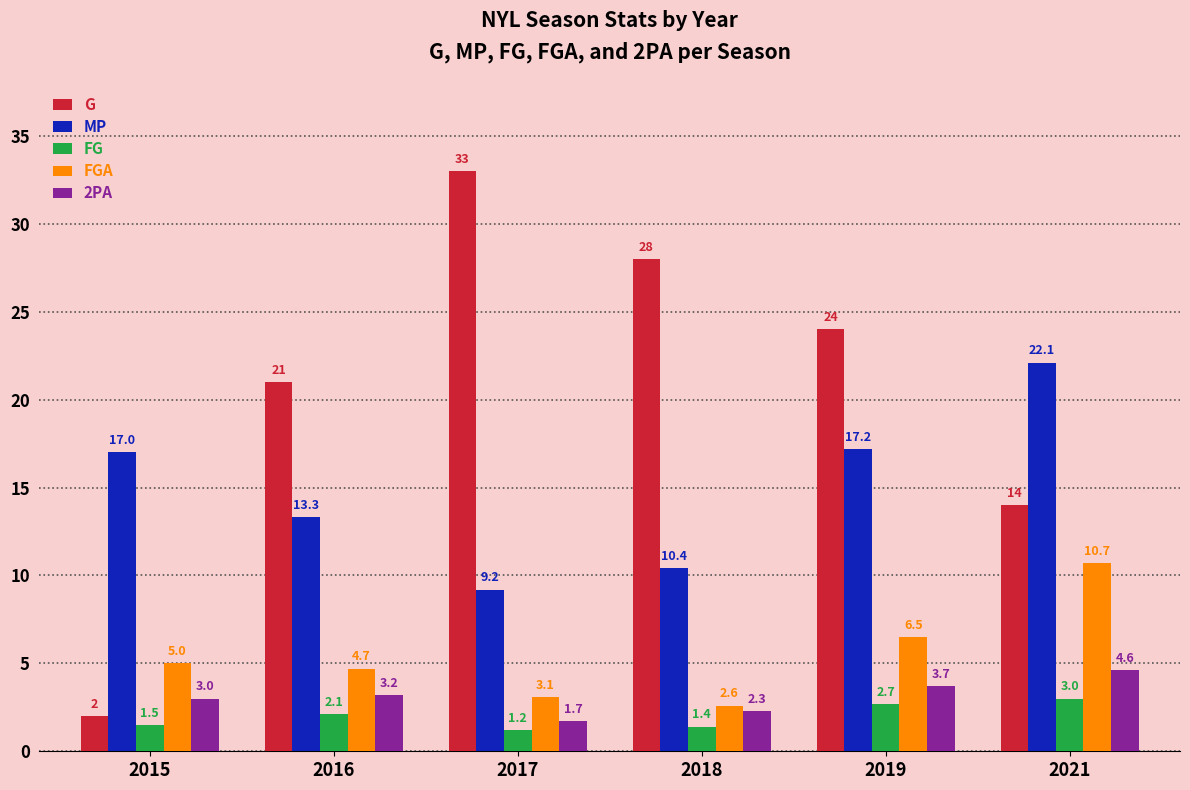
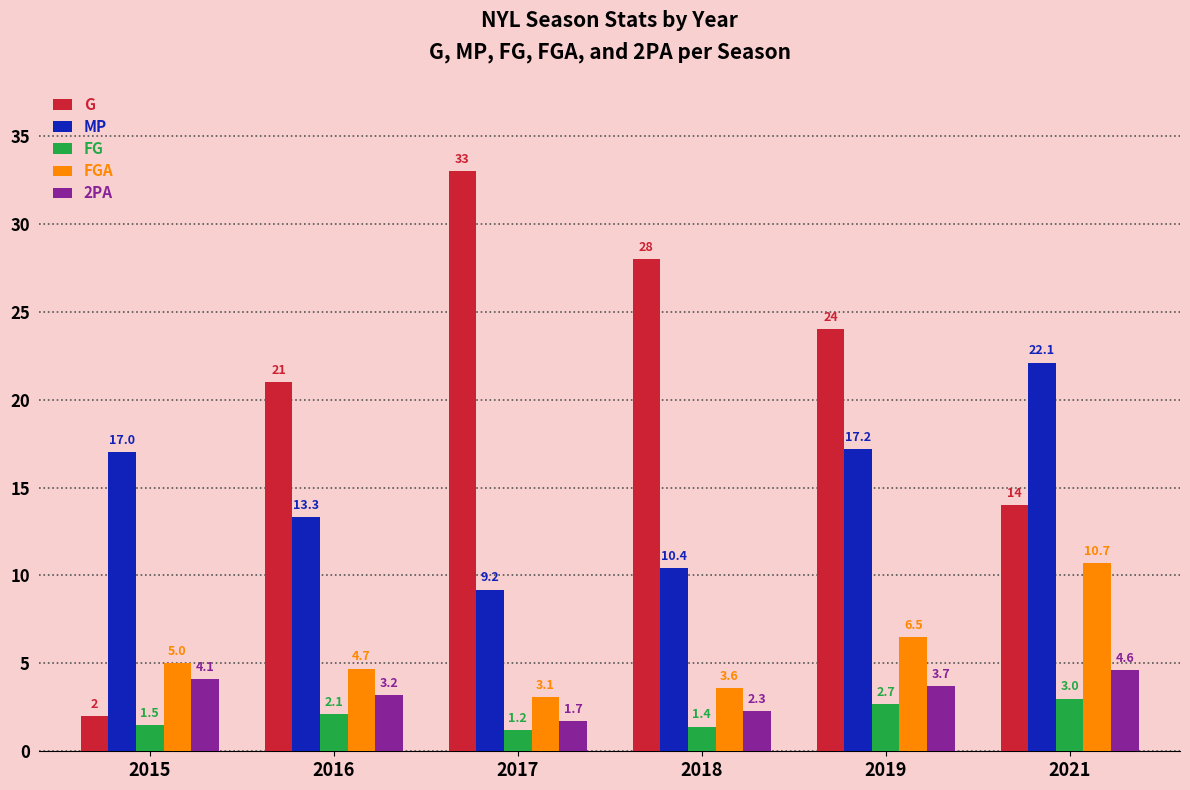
2PA, 2015: 3.0 -> 4.1
FGA, 2018: 2.6 -> 3.6
